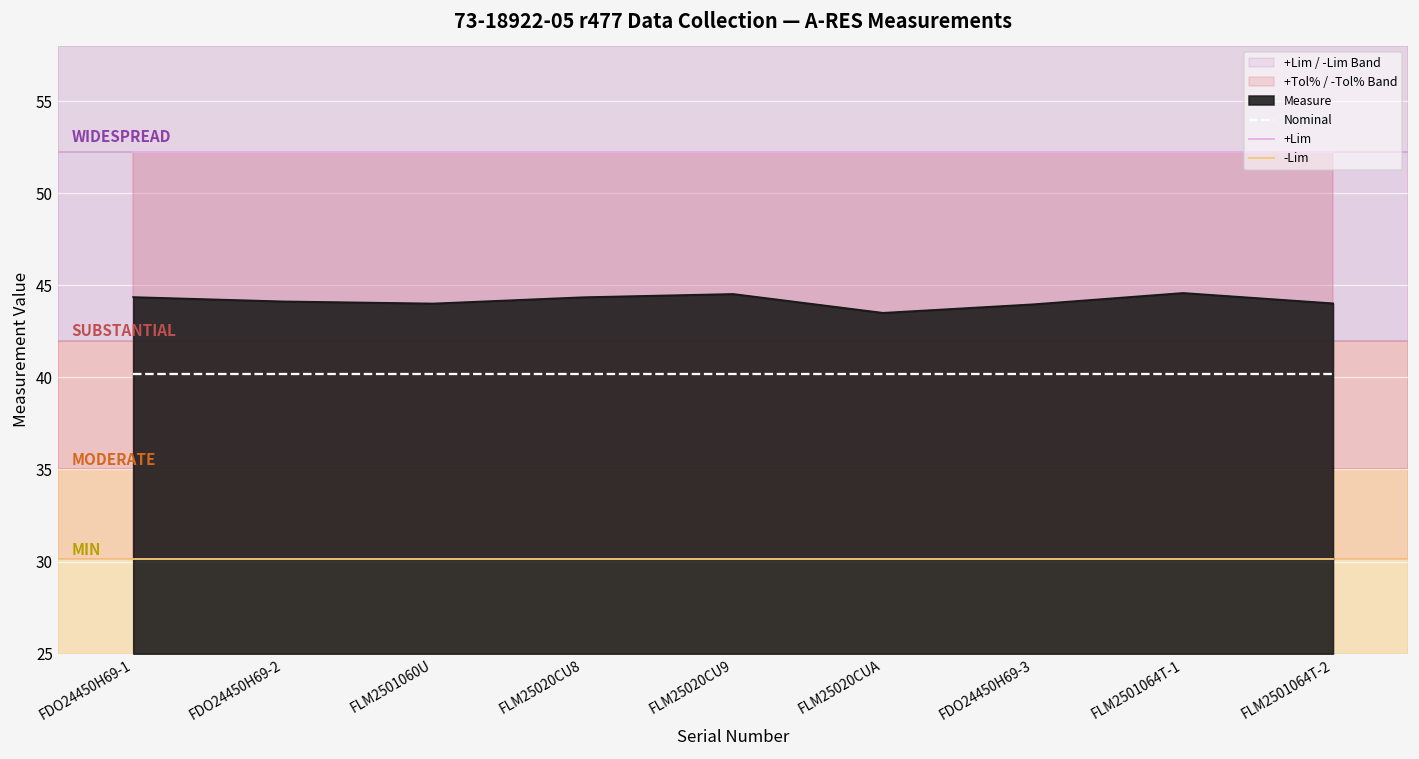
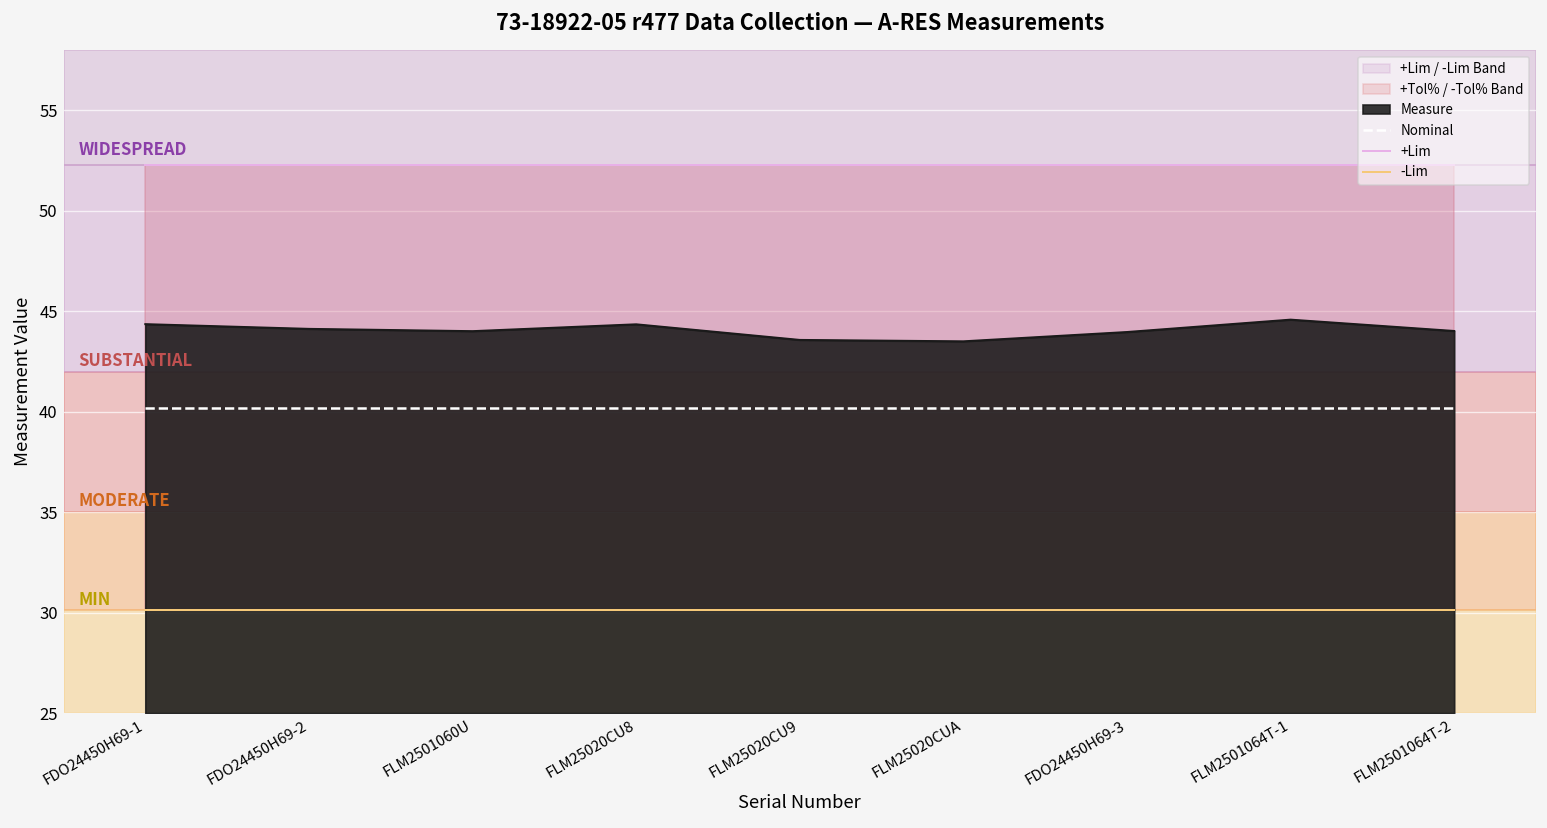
Measure, FLM25020CU9: 44.5 -> 43.6
